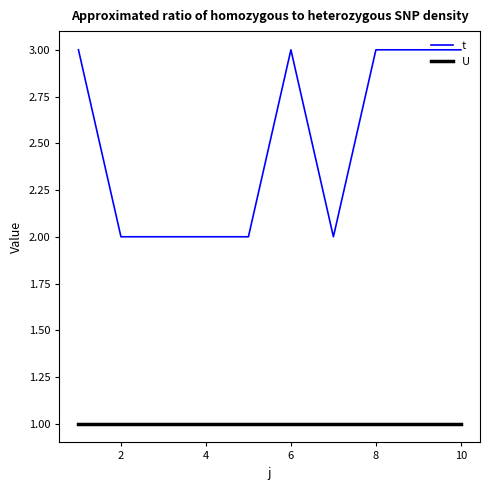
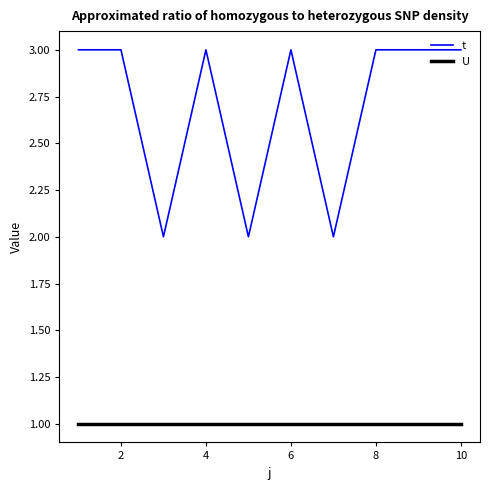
t, 2: 2 -> 3
t, 4: 2 -> 3
